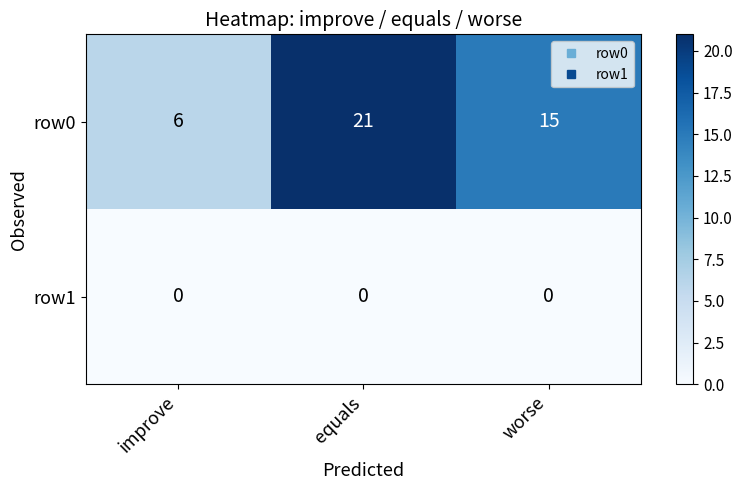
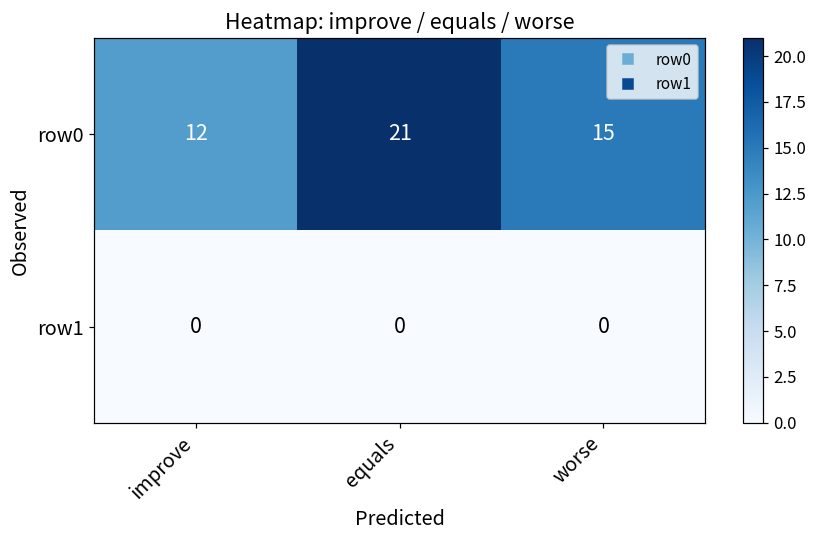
row0, improve: 6 -> 12
